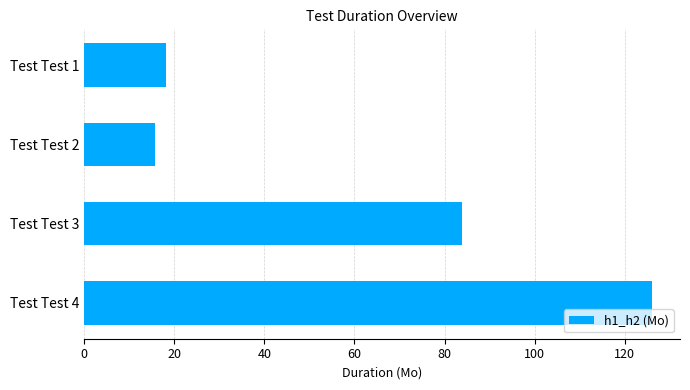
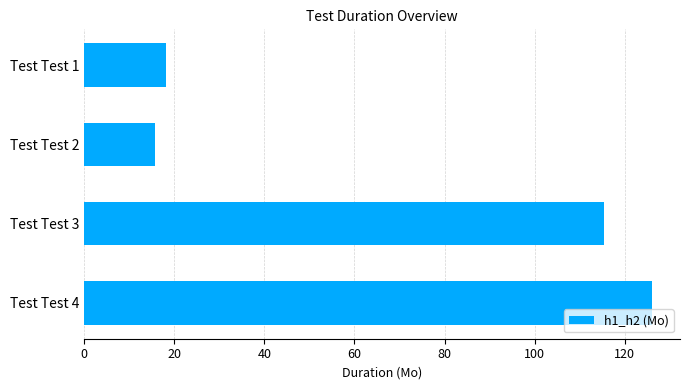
Test Test 3: 84 -> 115
